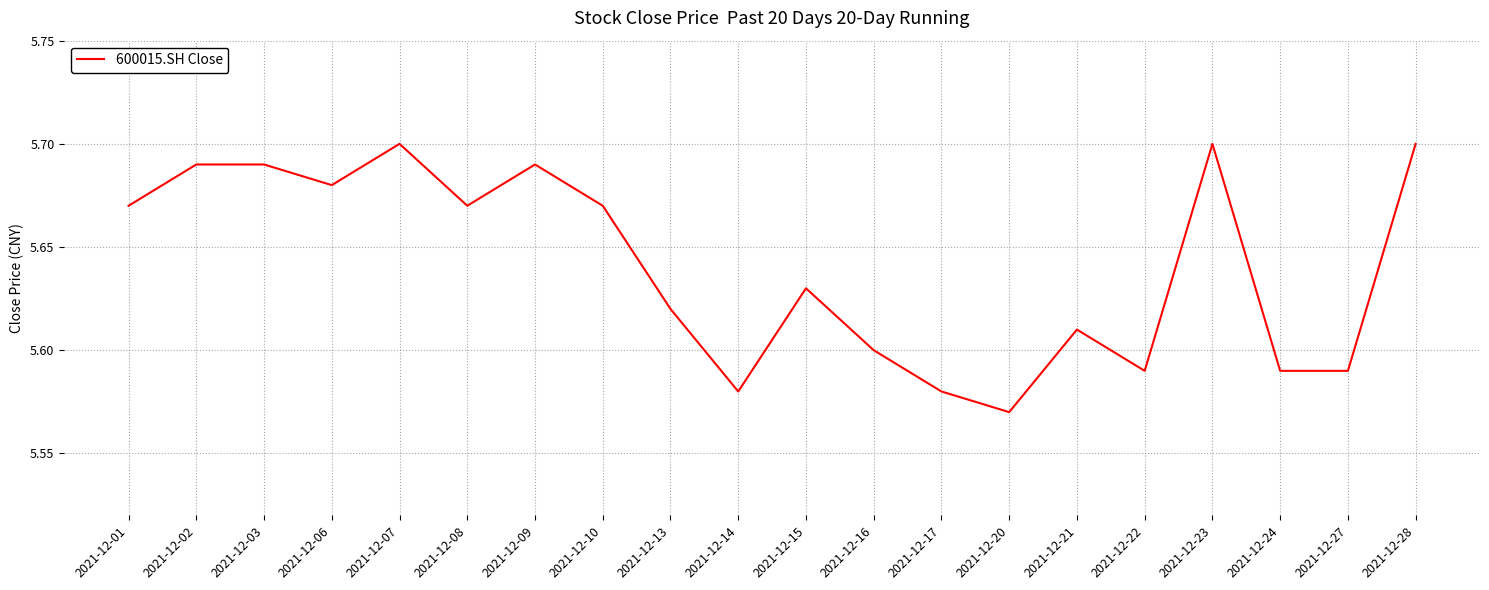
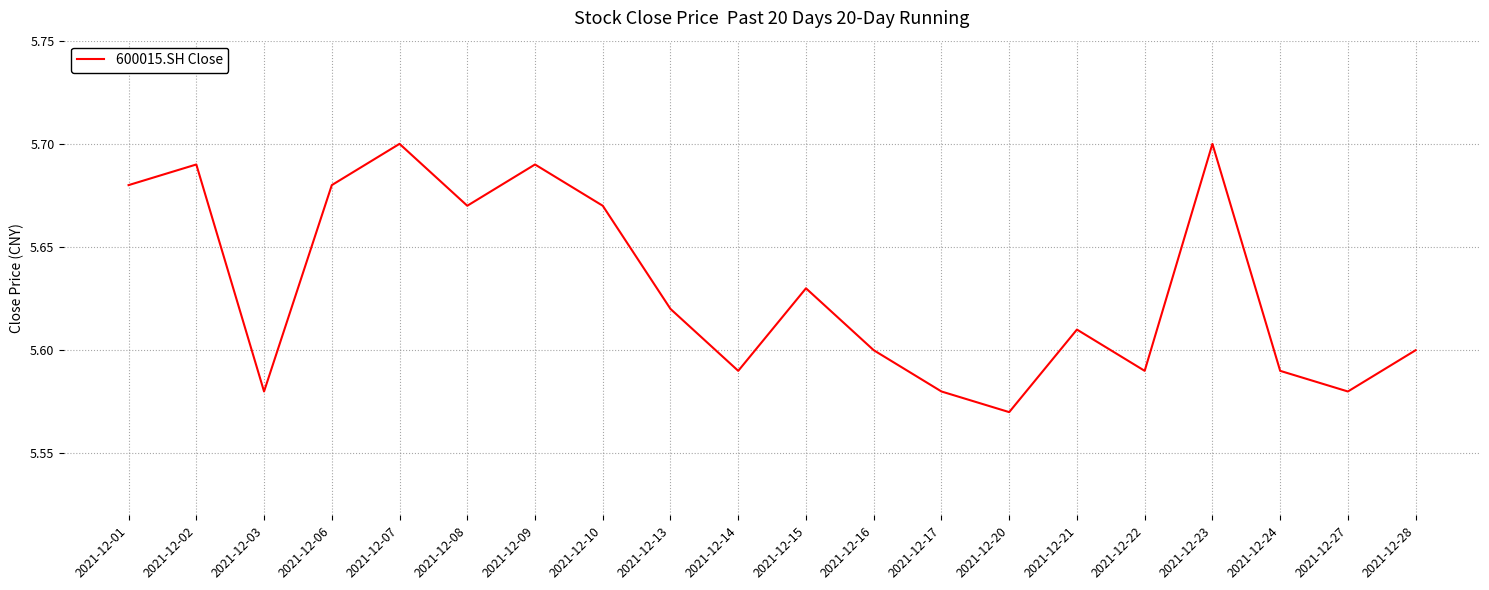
2021-12-01: 5.67 -> 5.68
2021-12-03: 5.69 -> 5.58
2021-12-14: 5.58 -> 5.59
2021-12-27: 5.59 -> 5.58
2021-12-28: 5.7 -> 5.6
